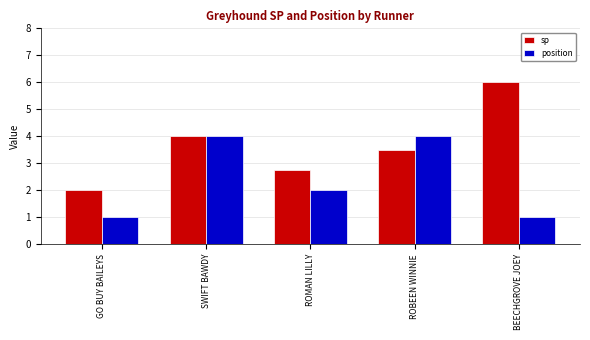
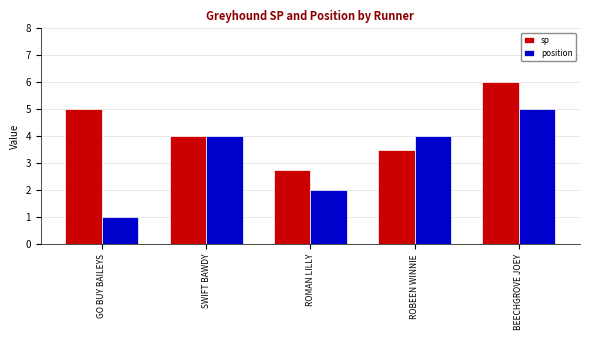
sp, GO BUY BAILEYS: 2 -> 5
position, BEECHGROVE JOEY: 1 -> 5
